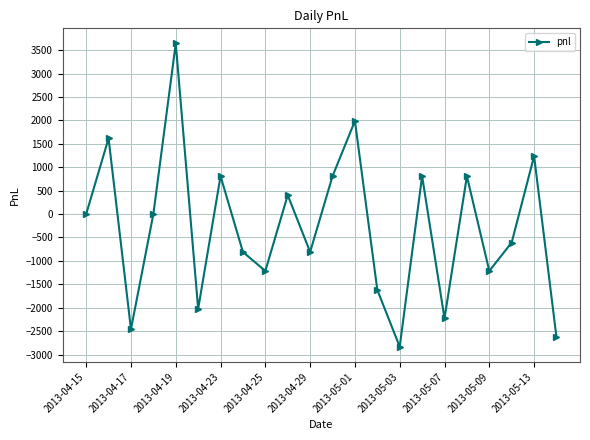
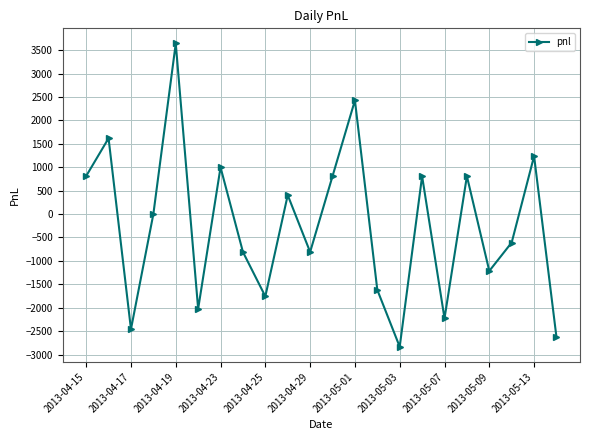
2013-04-15: 0 -> 800
2013-04-23: 800 -> 1000
2013-04-25: -1200 -> -1800
2013-05-01: 2000 -> 2400
